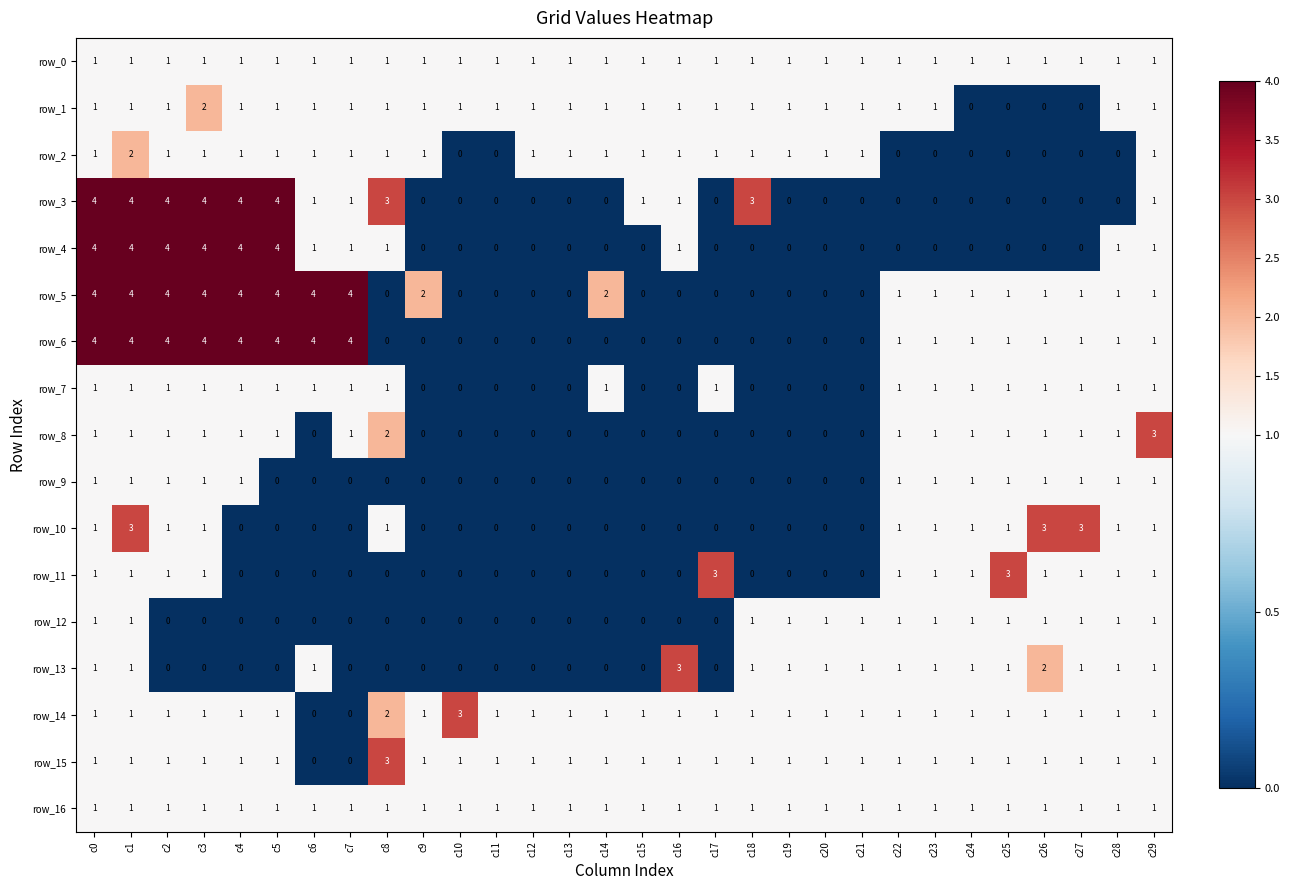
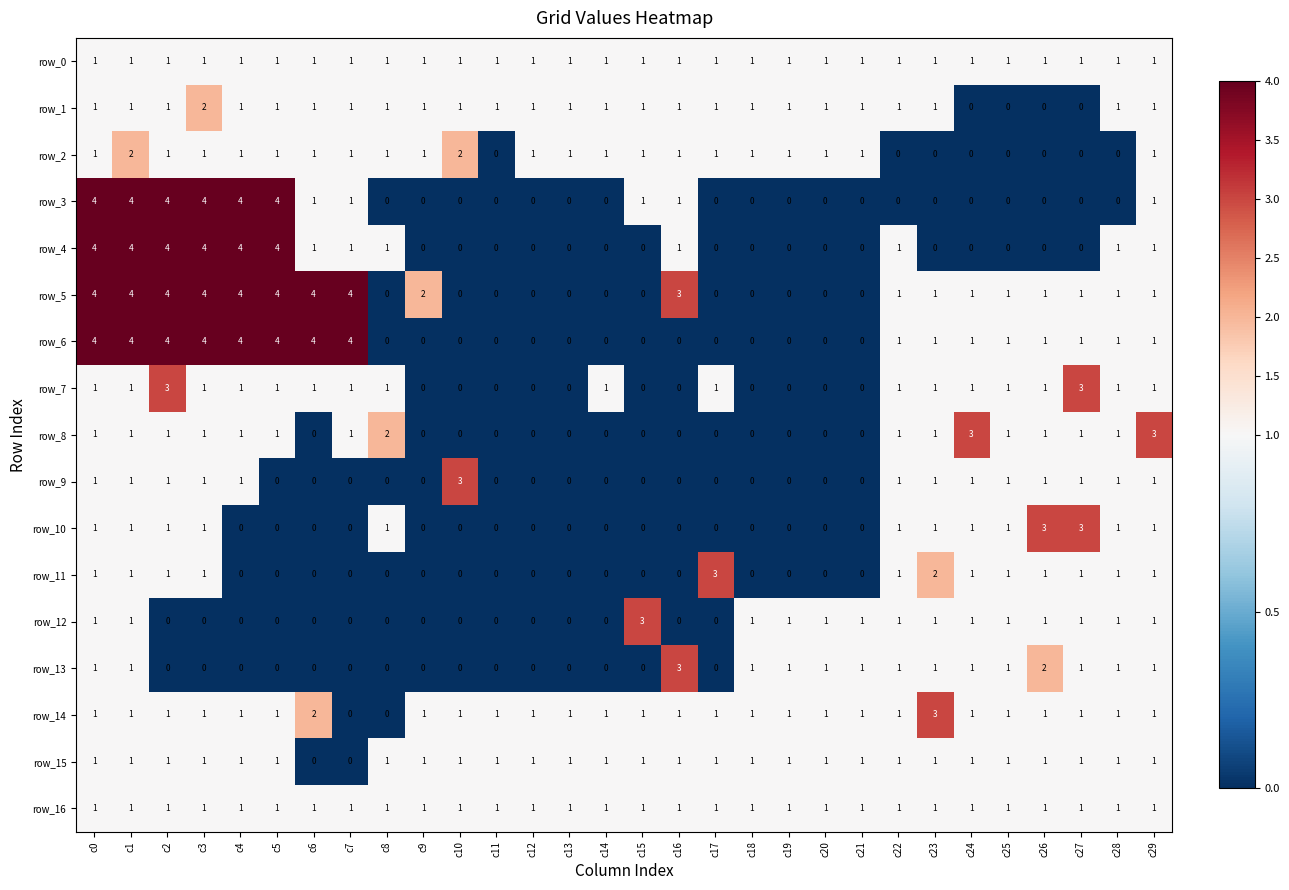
row_2, c10: 0 -> 2
row_3, c8: 3 -> 0
row_3, c18: 3 -> 0
row_4, c22: 0 -> 1
row_5, c14: 2 -> 0
row_5, c16: 0 -> 3
row_7, c2: 1 -> 3
row_7, c27: 1 -> 3
row_8, c24: 1 -> 3
row_9, c10: 0 -> 3
row_10, c1: 3 -> 1
row_11, c23: 1 -> 2
row_11, c25: 3 -> 1
row_12, c15: 0 -> 3
row_13, c6: 1 -> 0
row_14, c6: 0 -> 2
row_14, c8: 2 -> 0
row_14, c10: 3 -> 1
row_14, c23: 1 -> 3
row_15, c8: 3 -> 1
